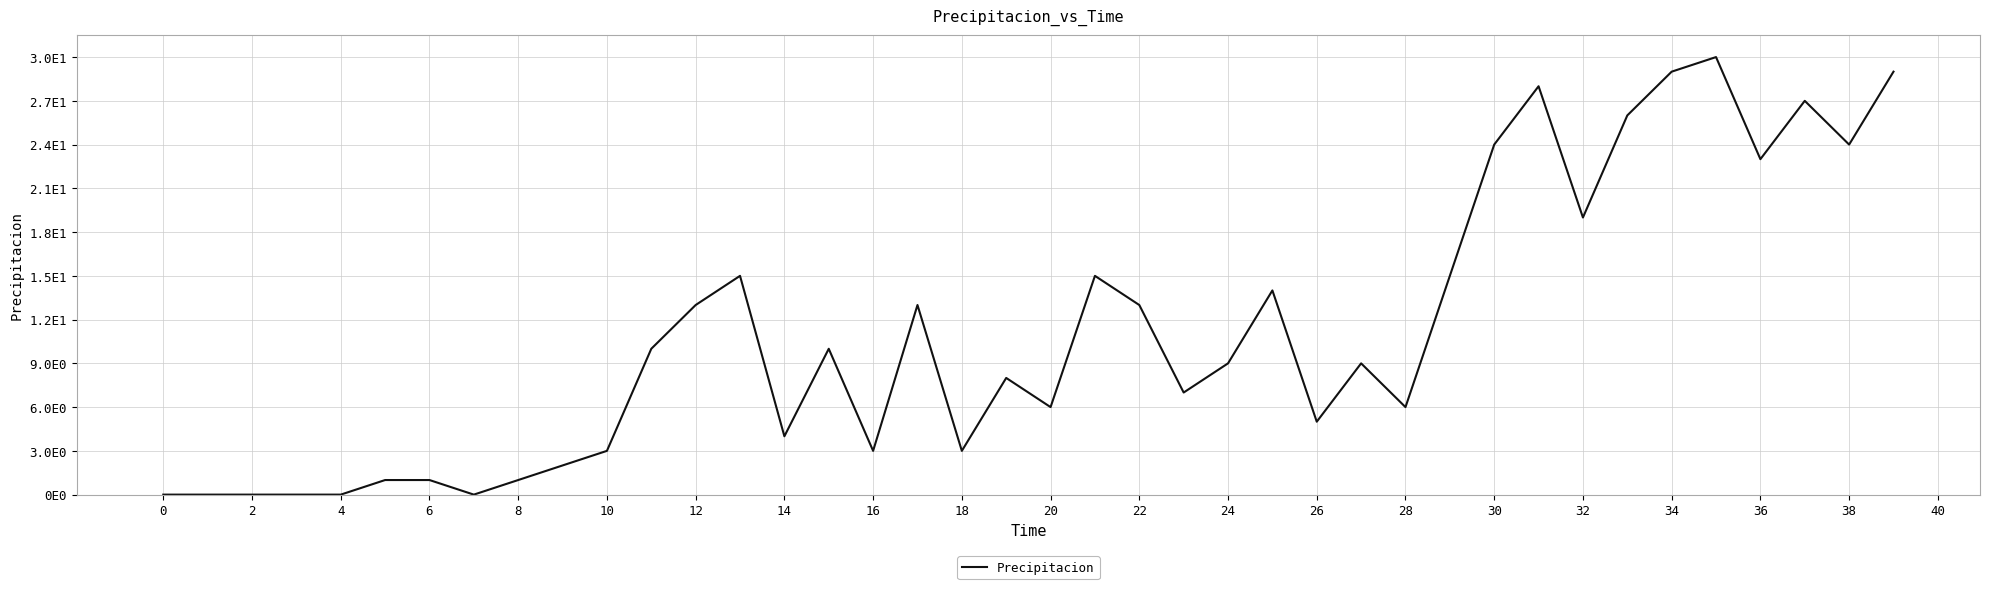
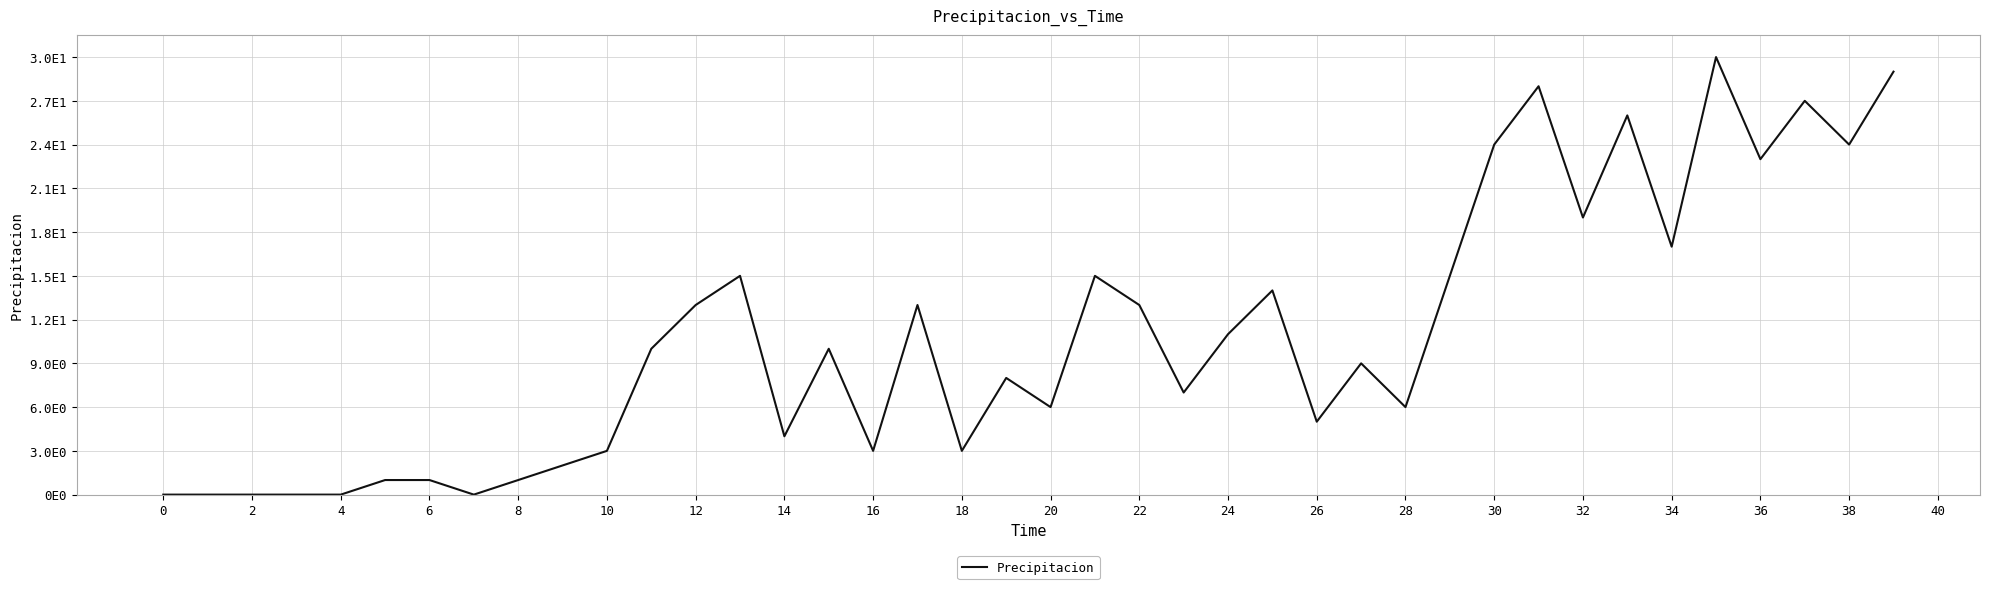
24: 9 -> 11
34: 29 -> 17
